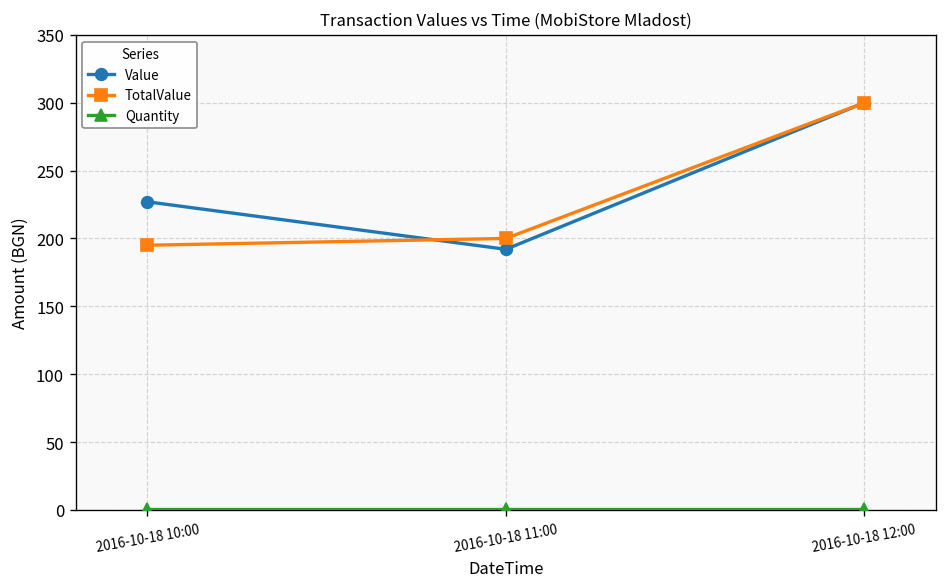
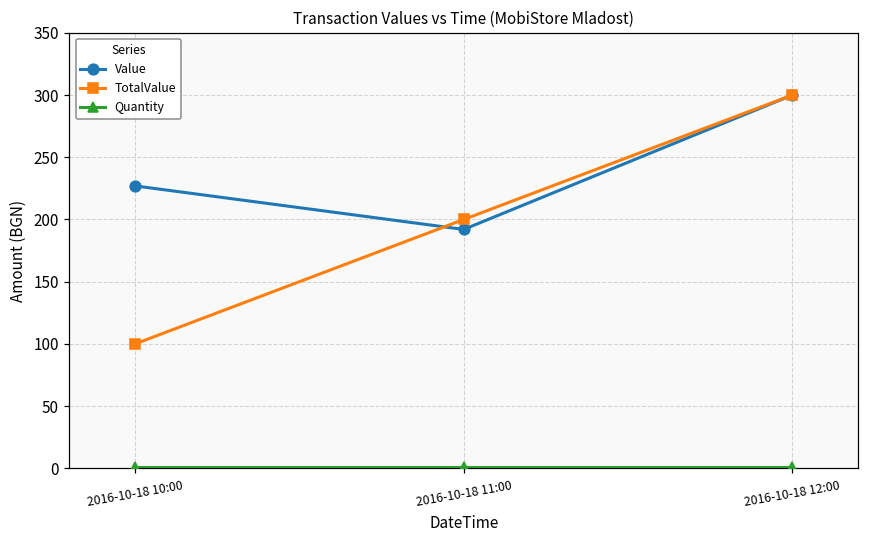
TotalValue, 2016-10-18 10:00: 195 -> 100
